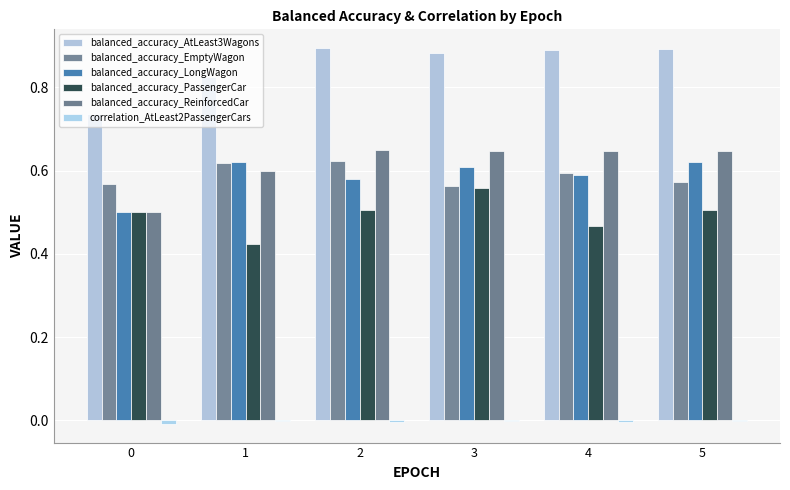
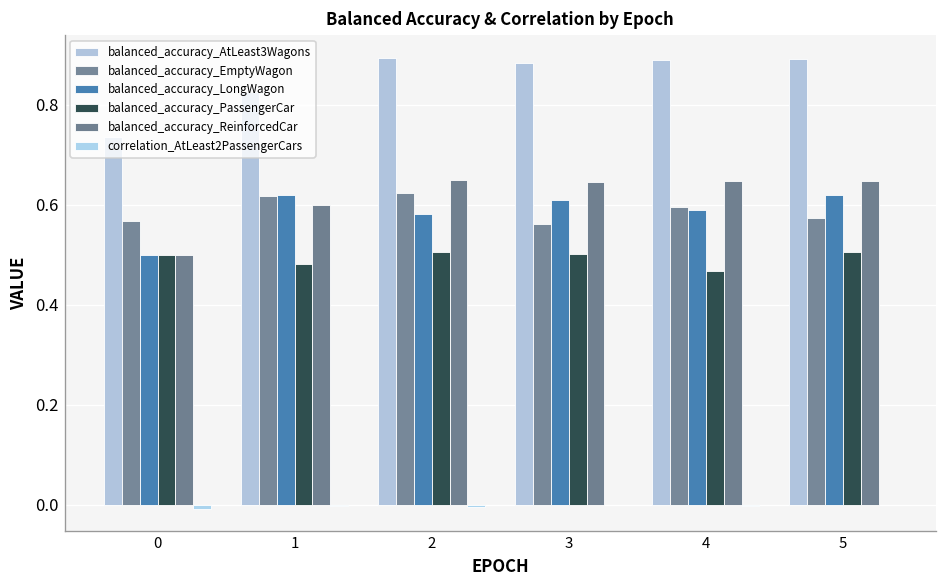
balanced_accuracy_PassengerCar, 1: 0.42 -> 0.48
balanced_accuracy_PassengerCar, 3: 0.56 -> 0.50
